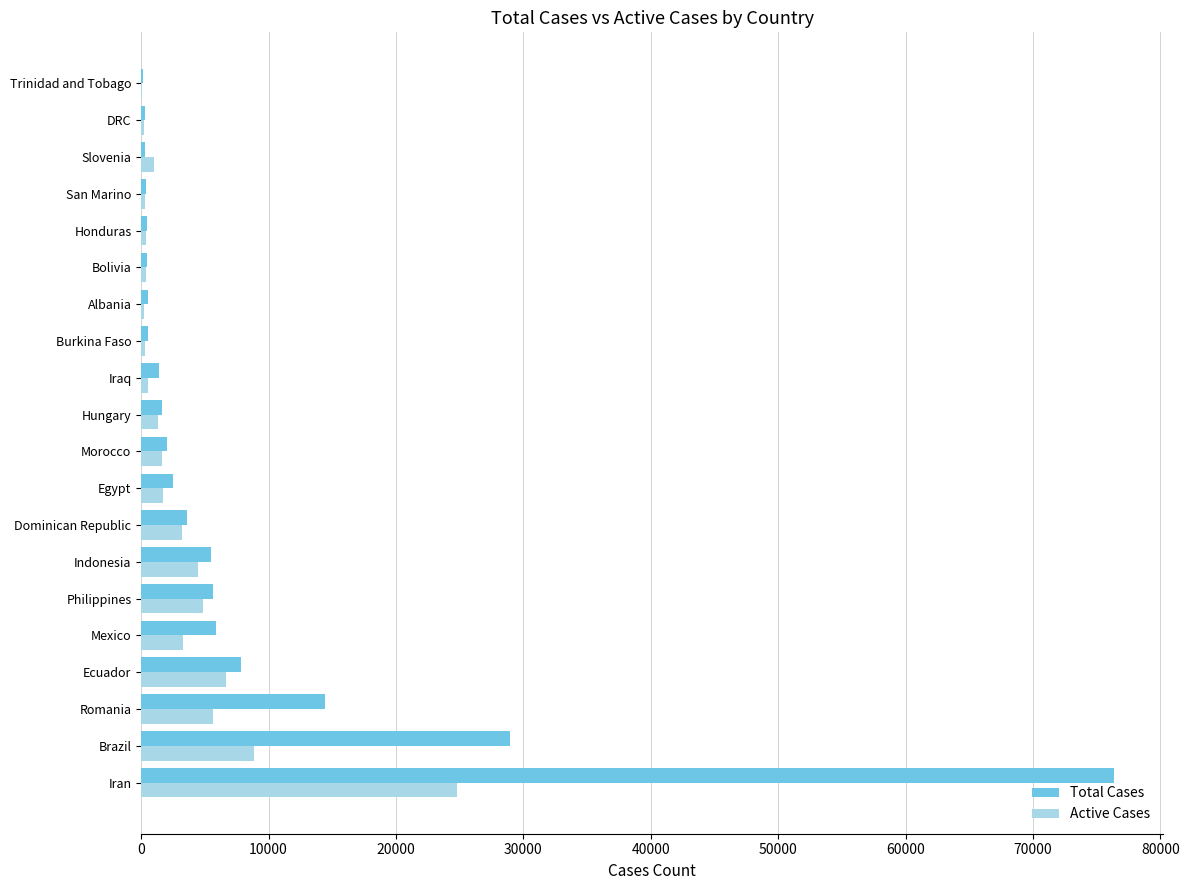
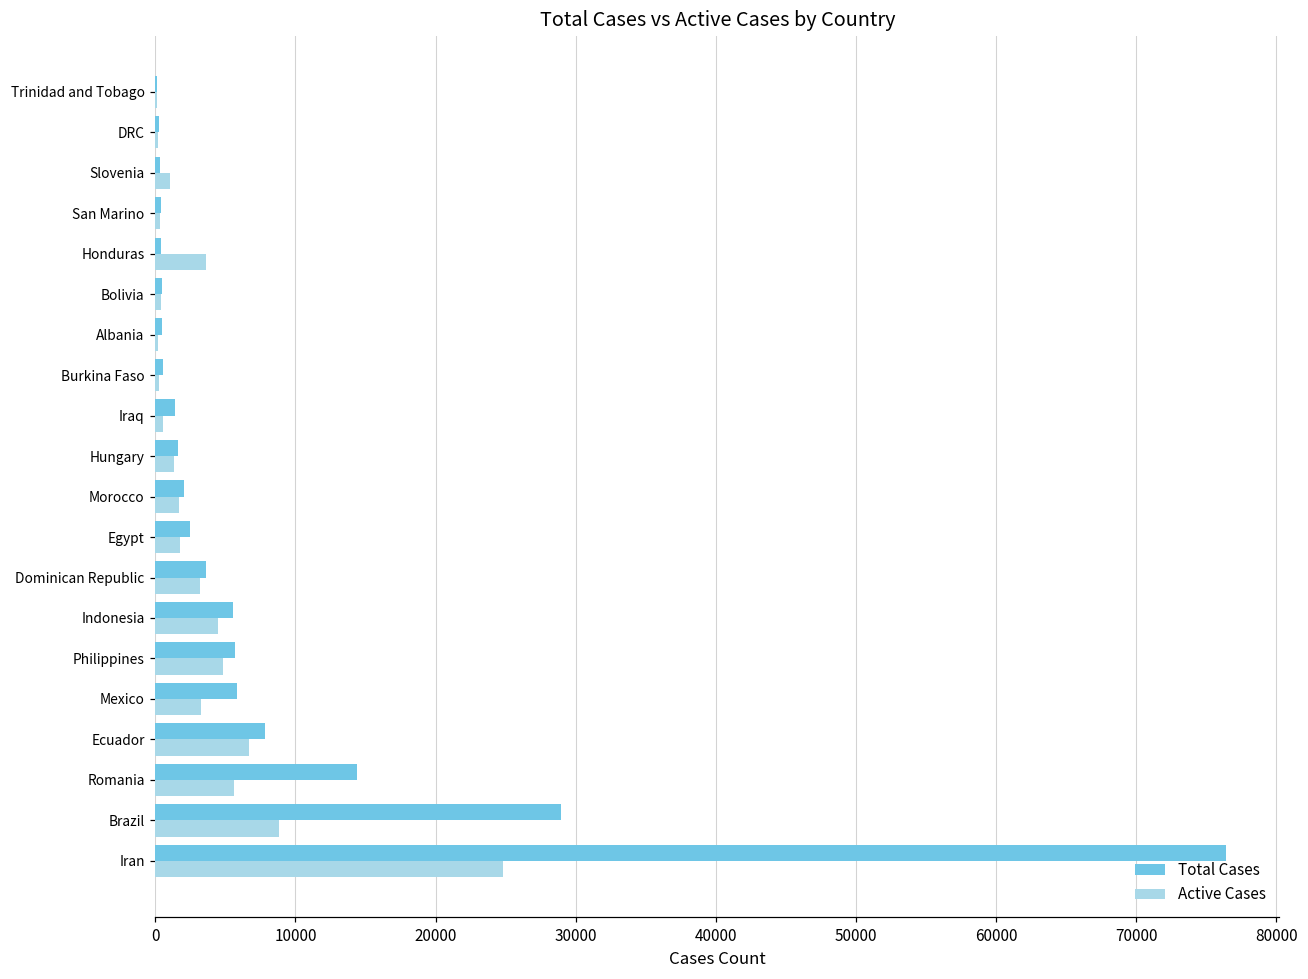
Active Cases, Honduras: 400 -> 3600
